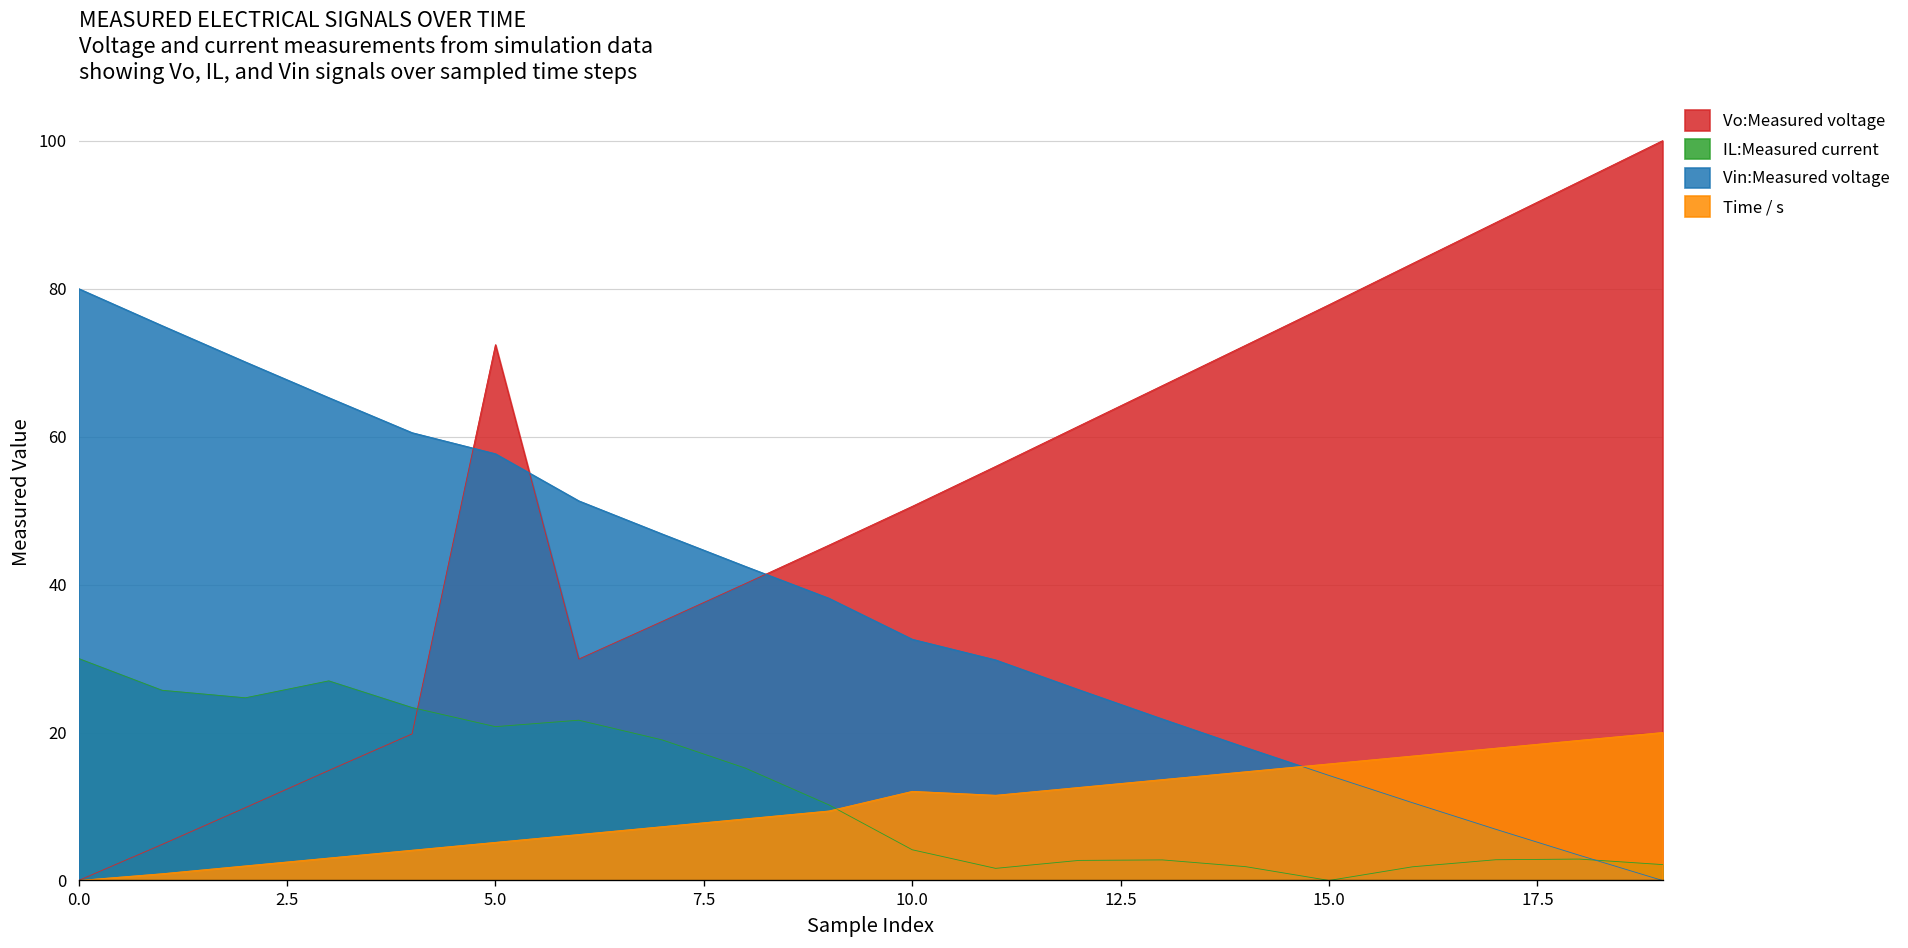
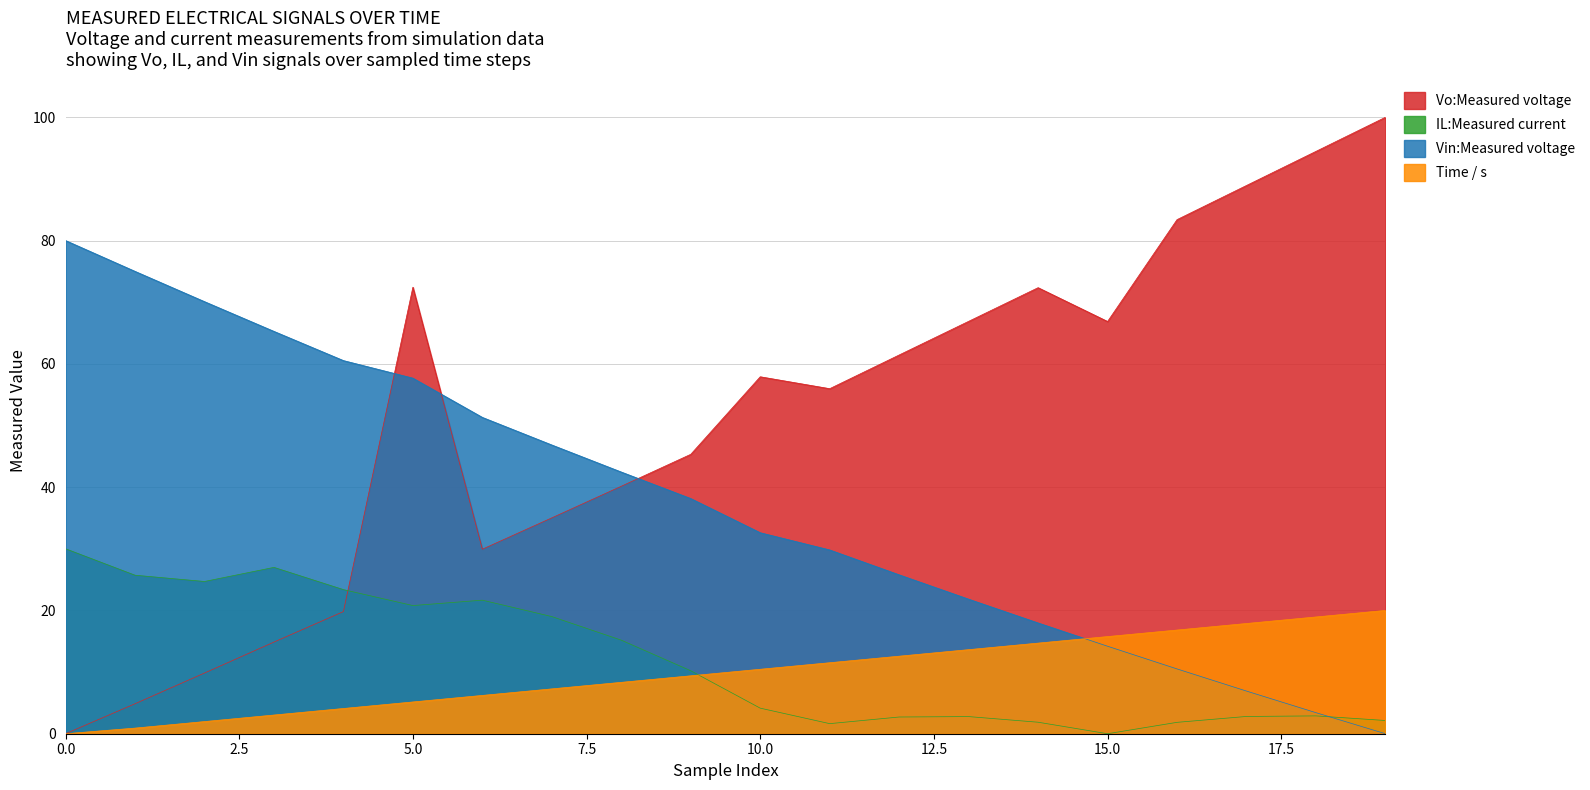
Vo:Measured voltage, 10.0: 51 -> 58
Time / s, 10.0: 12 -> 10
Vo:Measured voltage, 15.0: 78 -> 67
